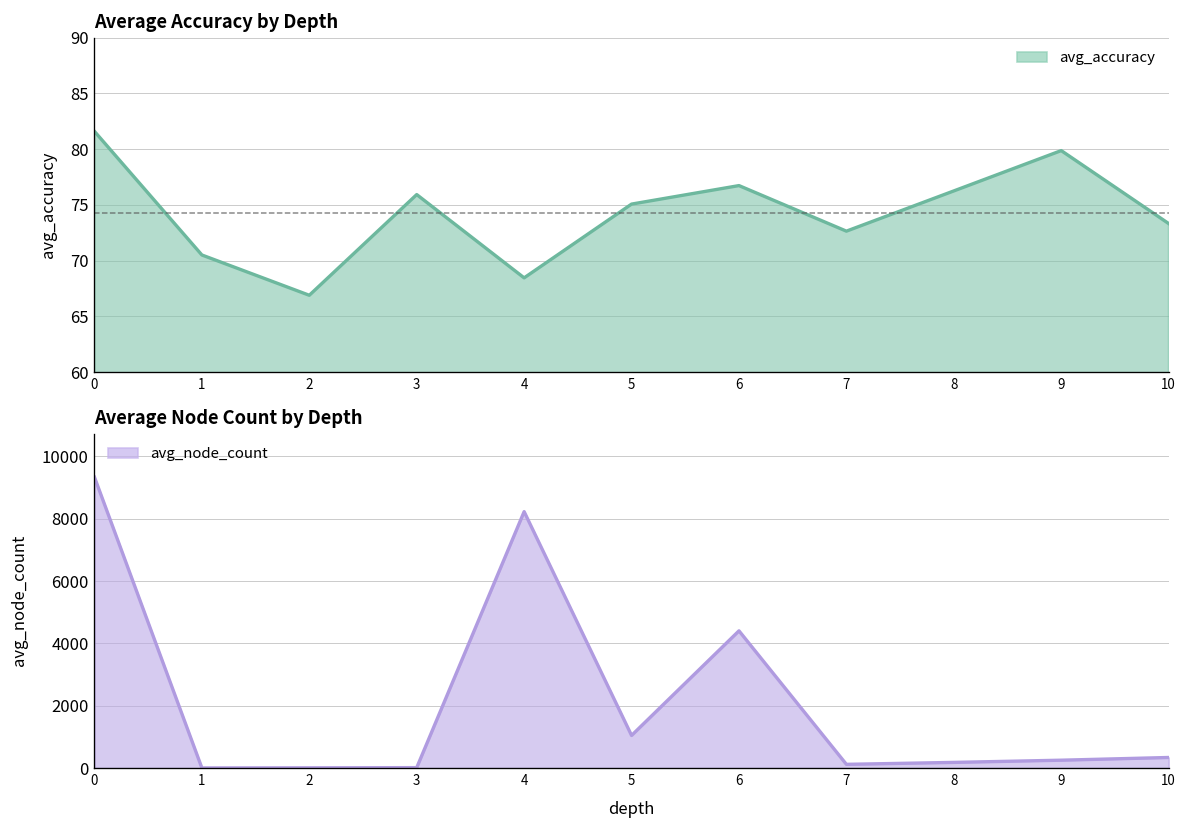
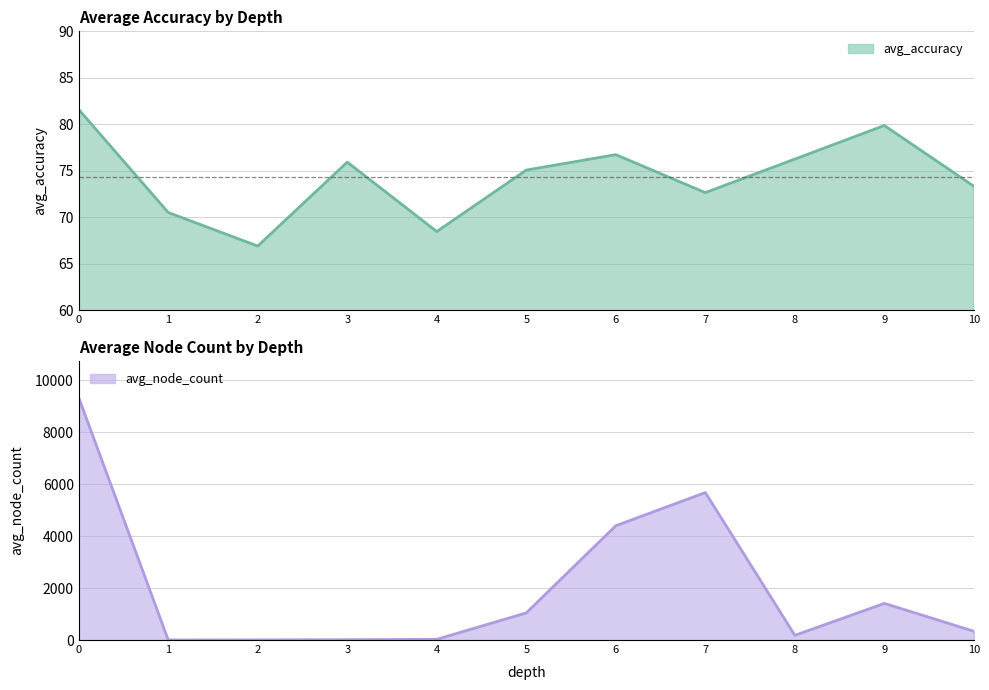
Average Node Count by Depth, 4: 8200 -> 0
Average Node Count by Depth, 7: 100 -> 5700
Average Node Count by Depth, 9: 300 -> 1400
